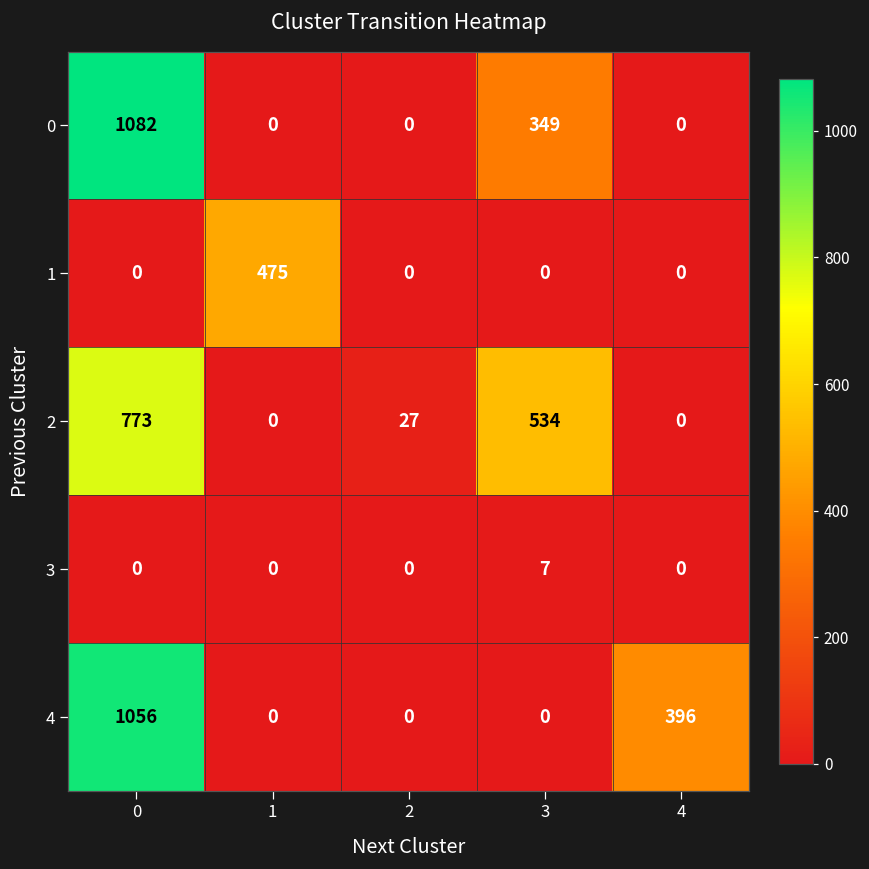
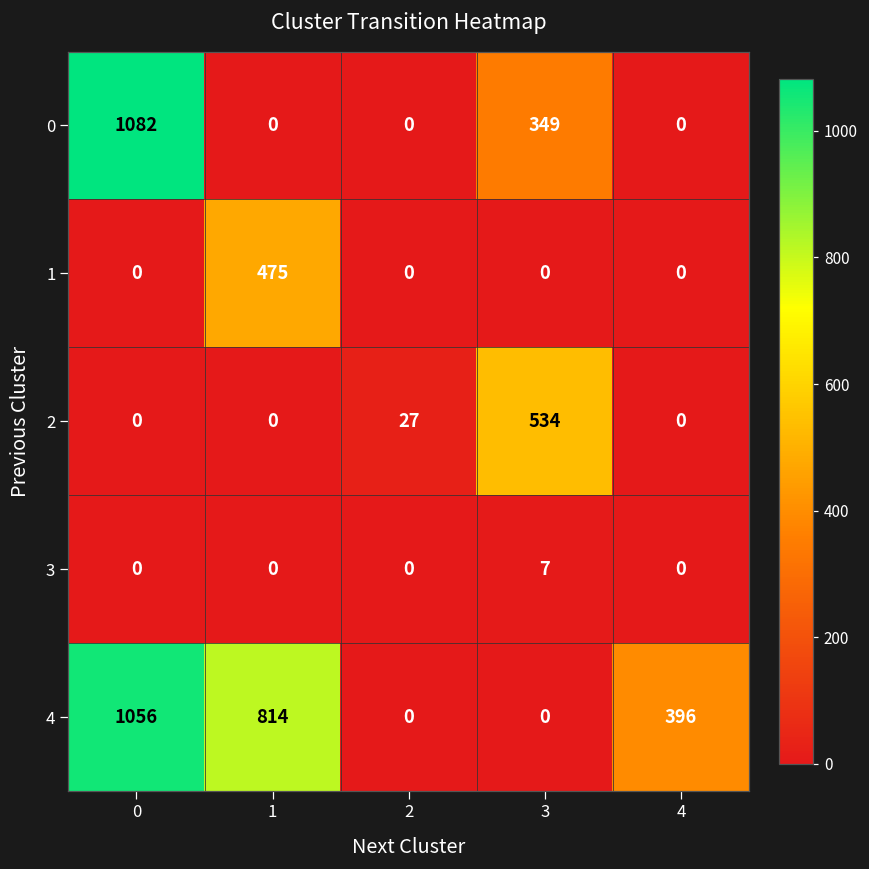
2, 0: 773 -> 0
4, 1: 0 -> 814
